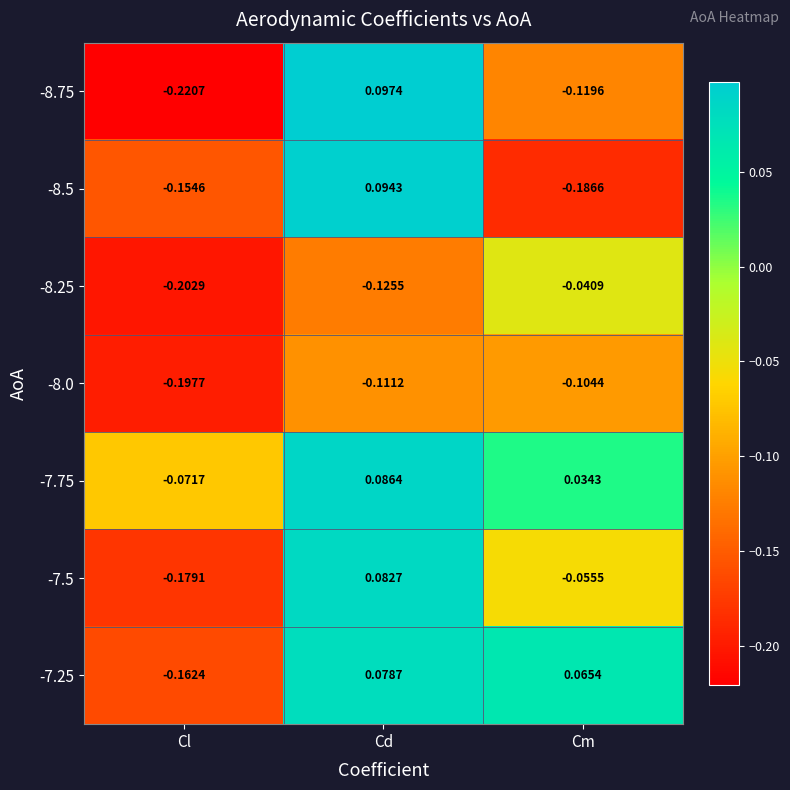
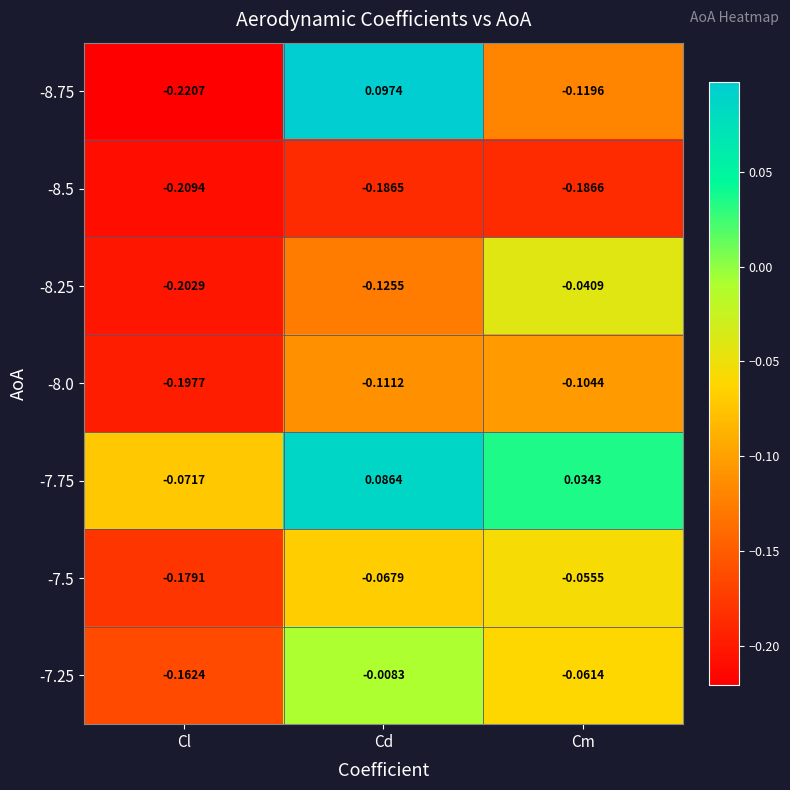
-8.5, Cl: -0.1546 -> -0.2094
-8.5, Cd: 0.0943 -> -0.1865
-7.5, Cd: 0.0827 -> -0.0679
-7.25, Cd: 0.0787 -> -0.0083
-7.25, Cm: 0.0654 -> -0.0614
